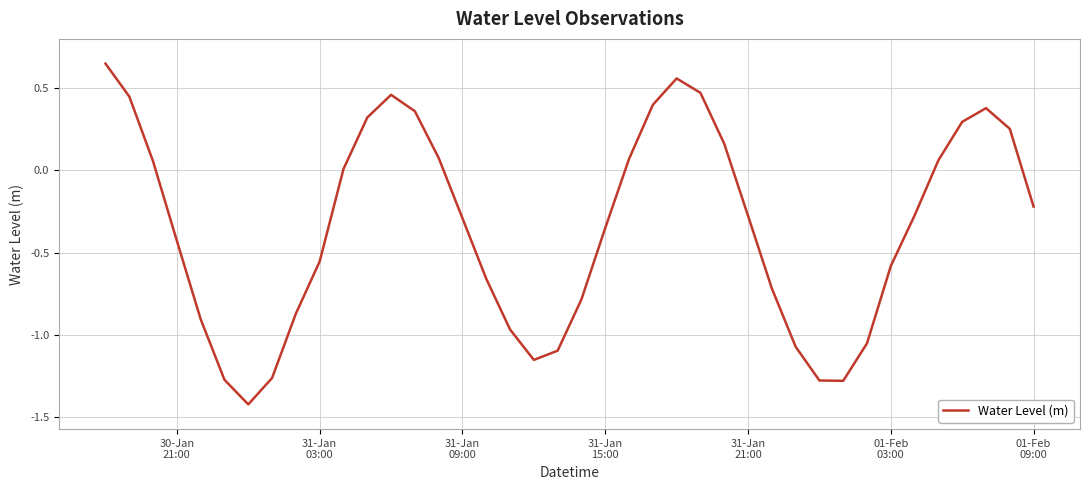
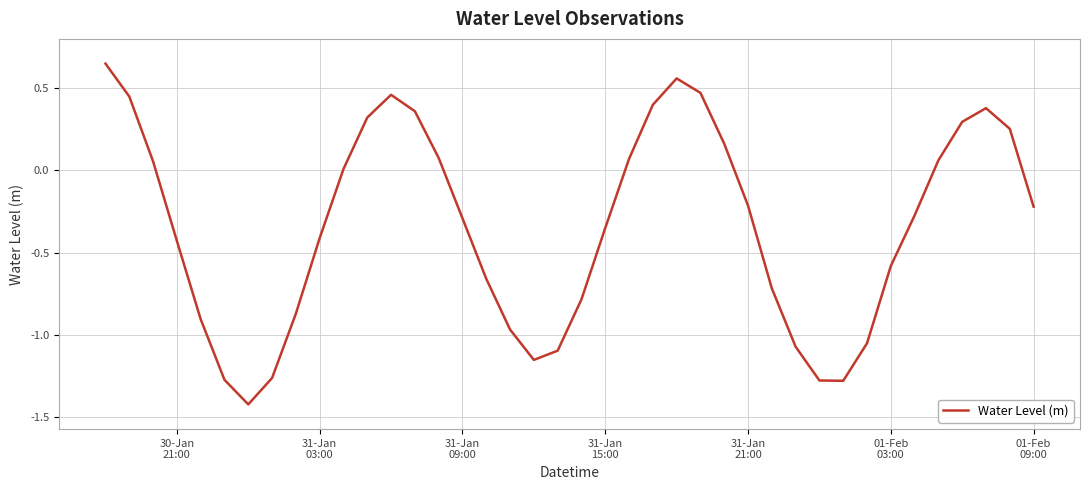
31-Jan 03:00: -0.55 -> -0.41
31-Jan 21:00: -0.28 -> -0.22
